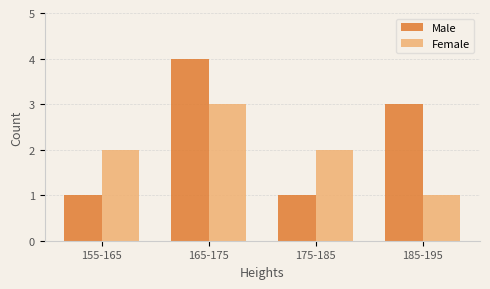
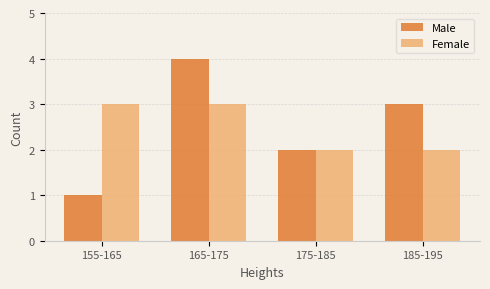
Female, 155-165: 2 -> 3
Male, 175-185: 1 -> 2
Female, 185-195: 1 -> 2
